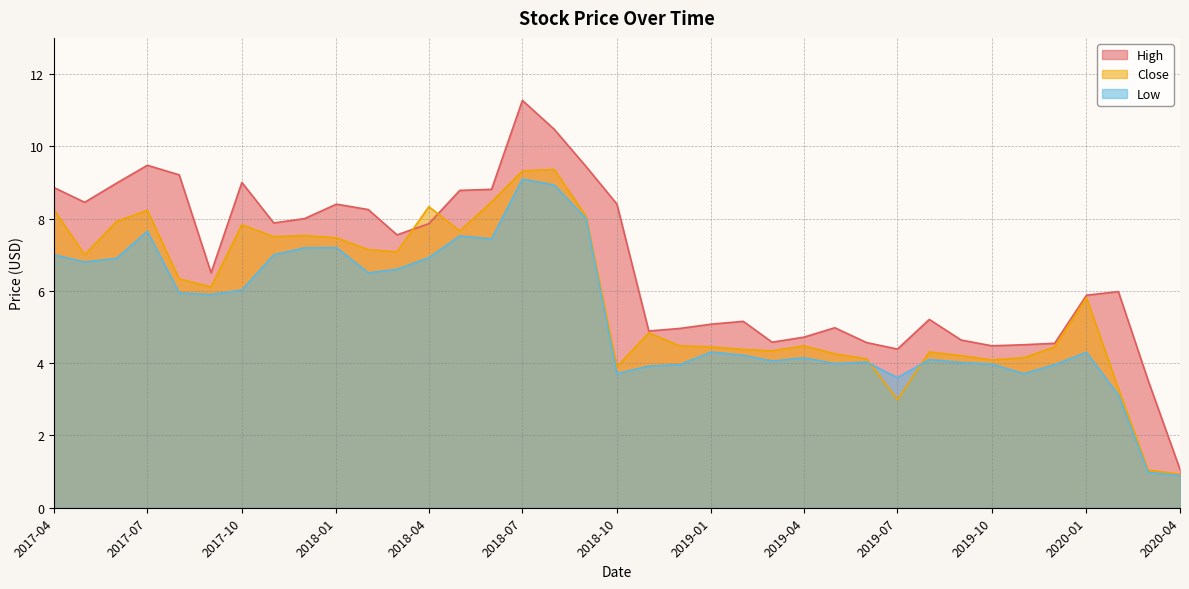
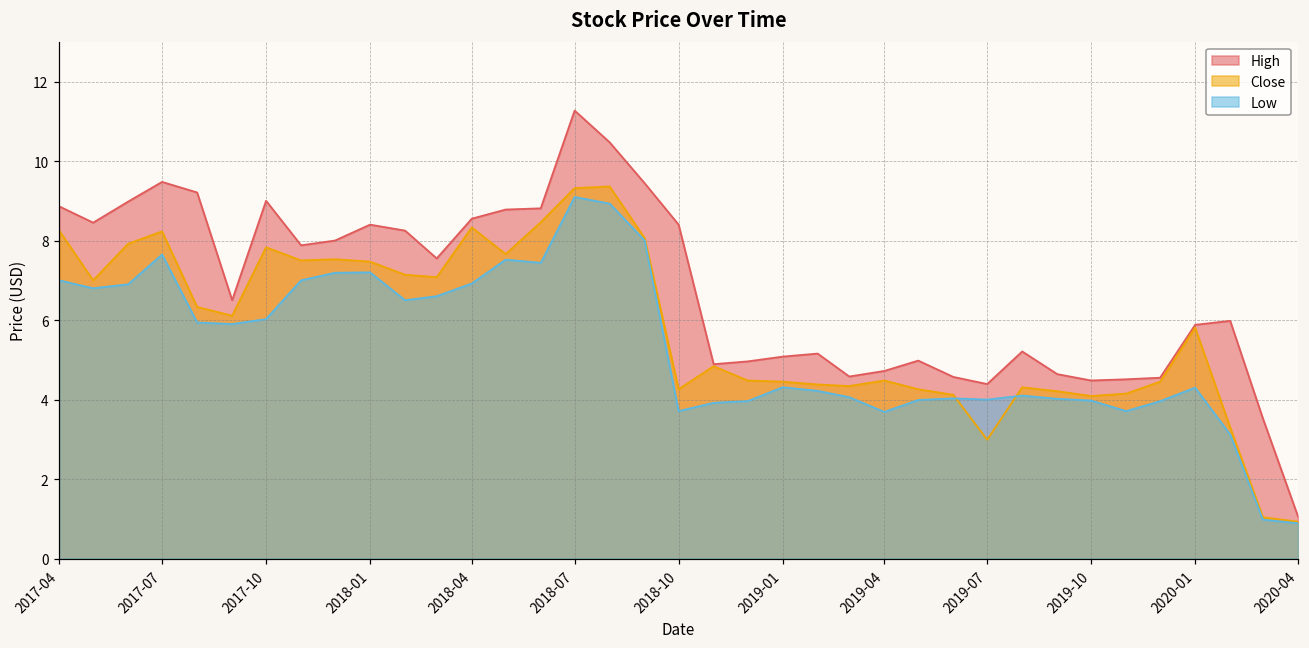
High, 2018-04: 7.9 -> 8.6
Close, 2018-10: 3.9 -> 4.3
Low, 2019-04: 4.2 -> 3.7
Low, 2019-07: 3.6 -> 4.0
